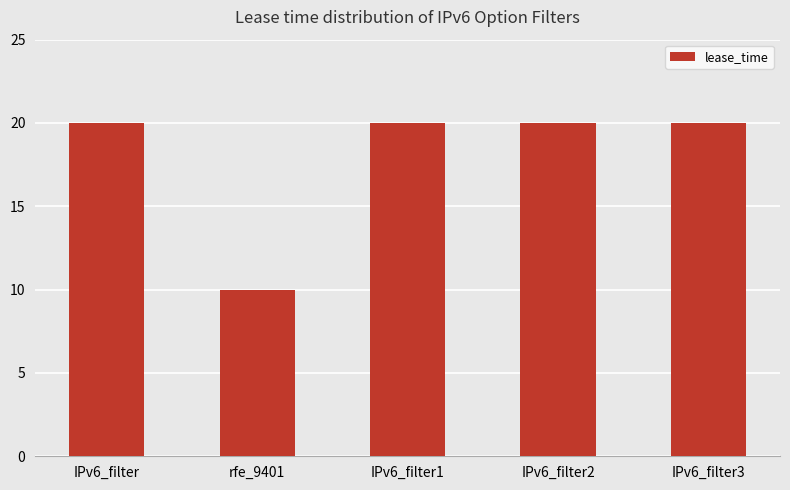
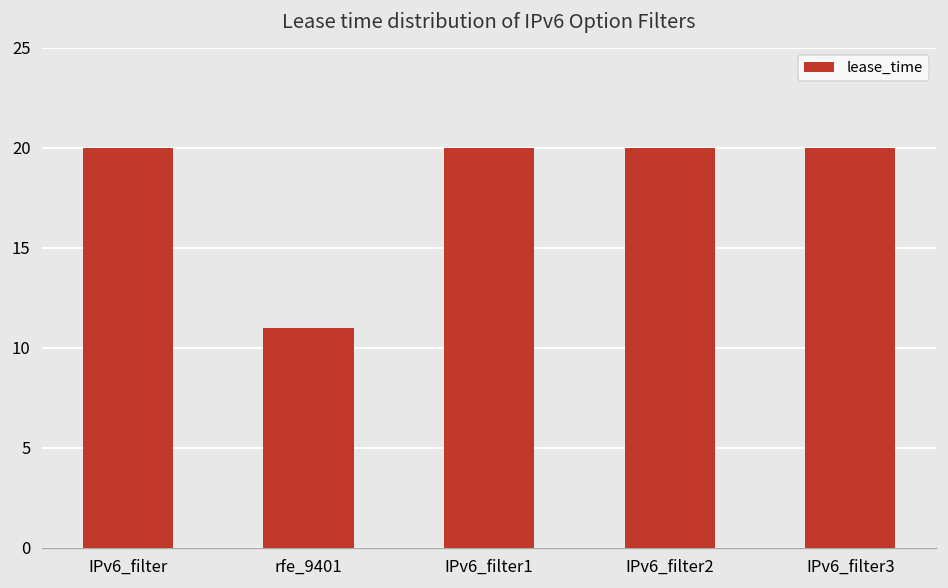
rfe_9401: 10 -> 11
